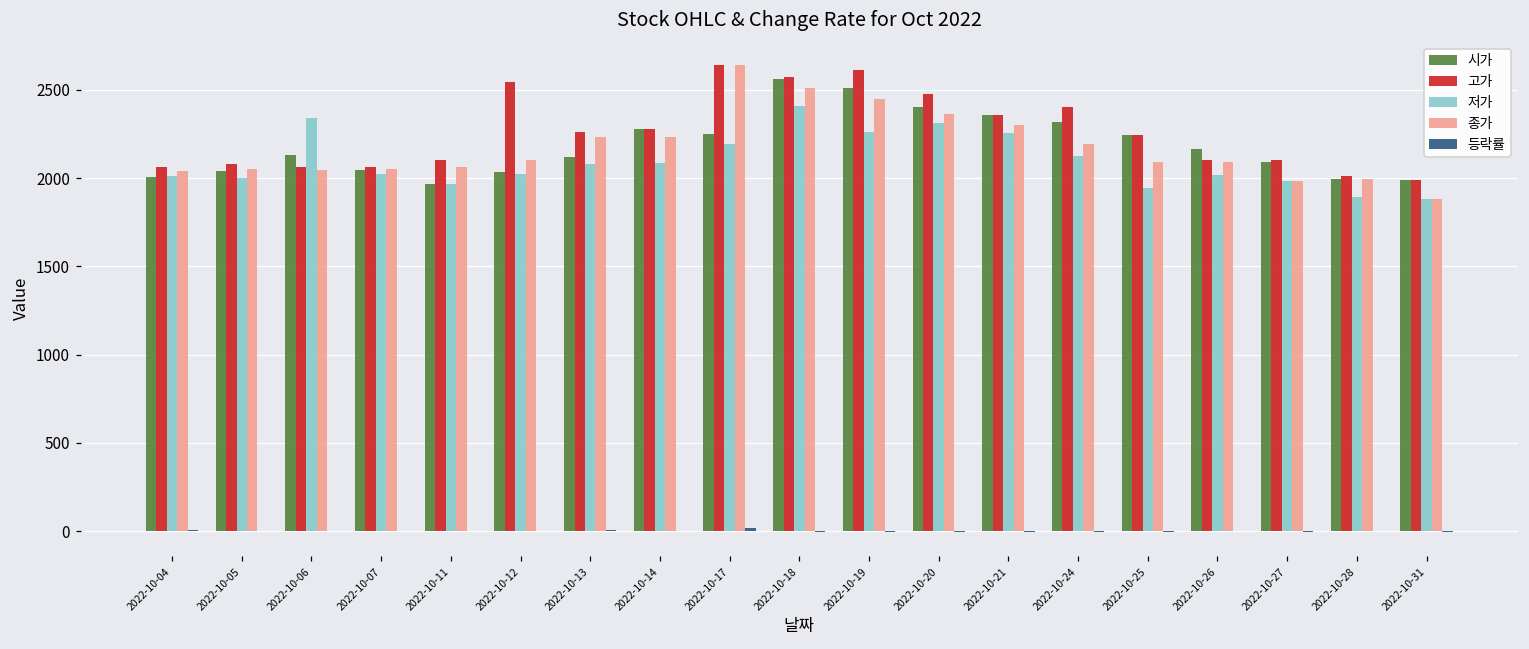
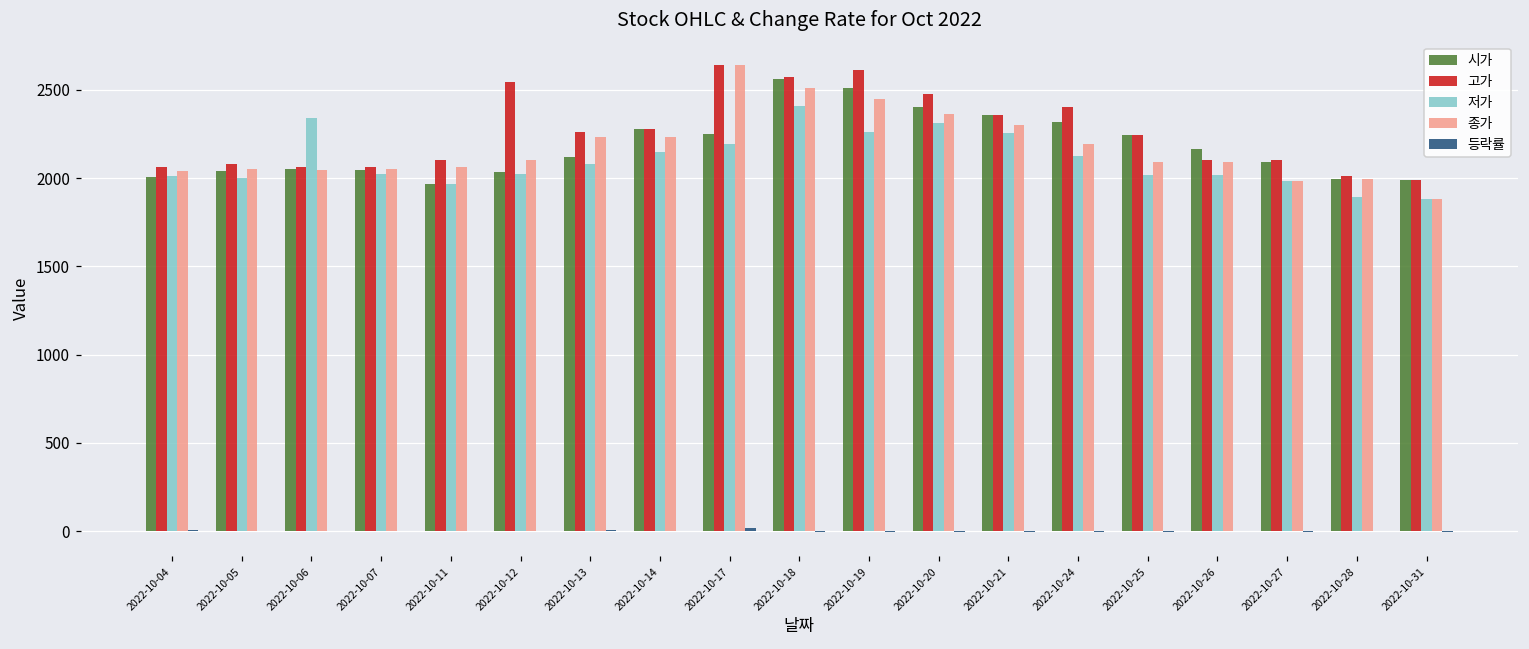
시가, 2022-10-06: 2130 -> 2050
저가, 2022-10-14: 2090 -> 2150
저가, 2022-10-25: 1940 -> 2020
